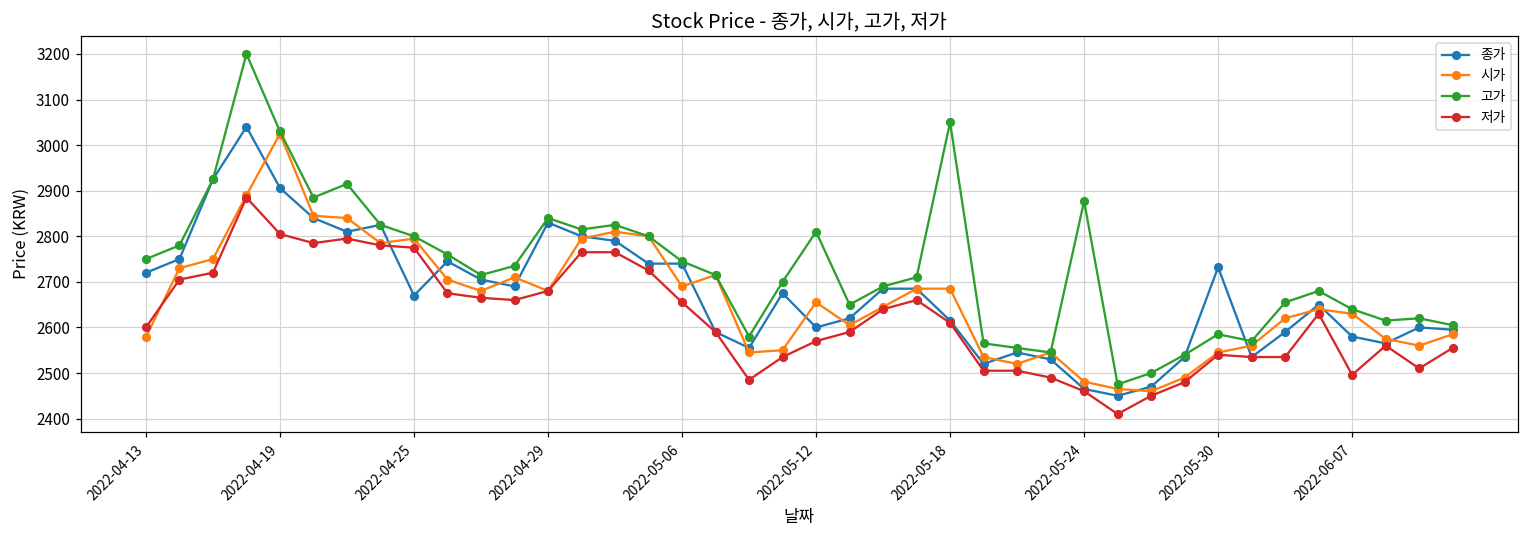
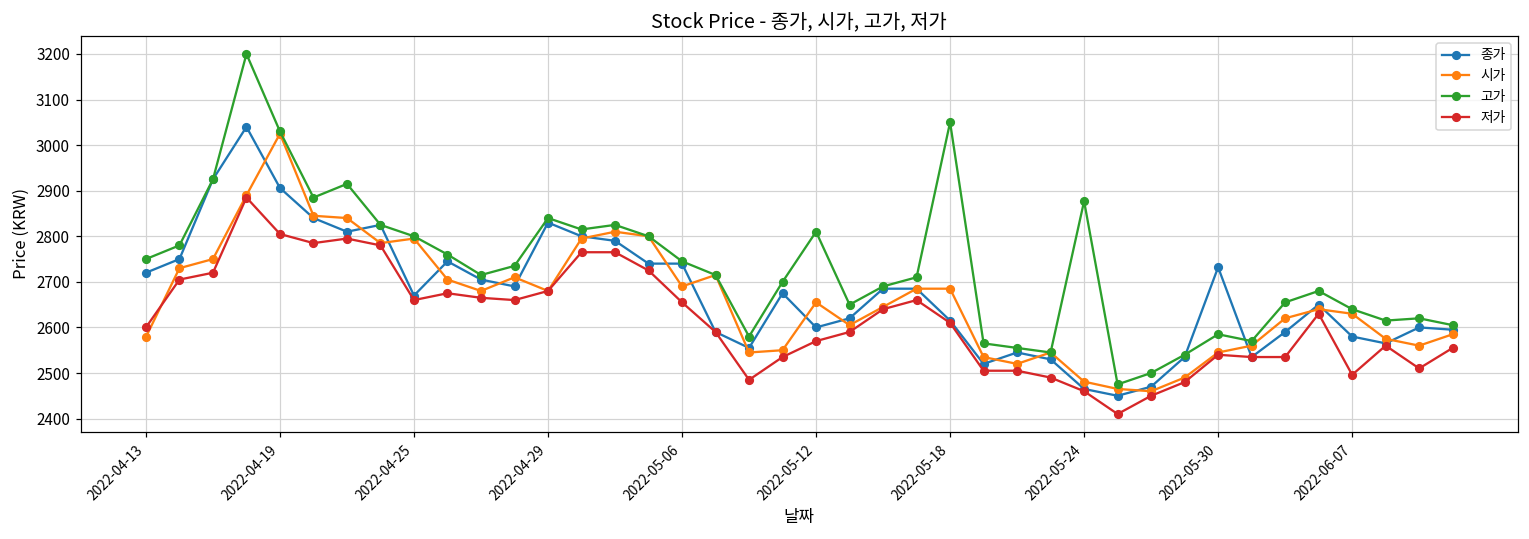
저가, 2022-04-25: 2780 -> 2660
